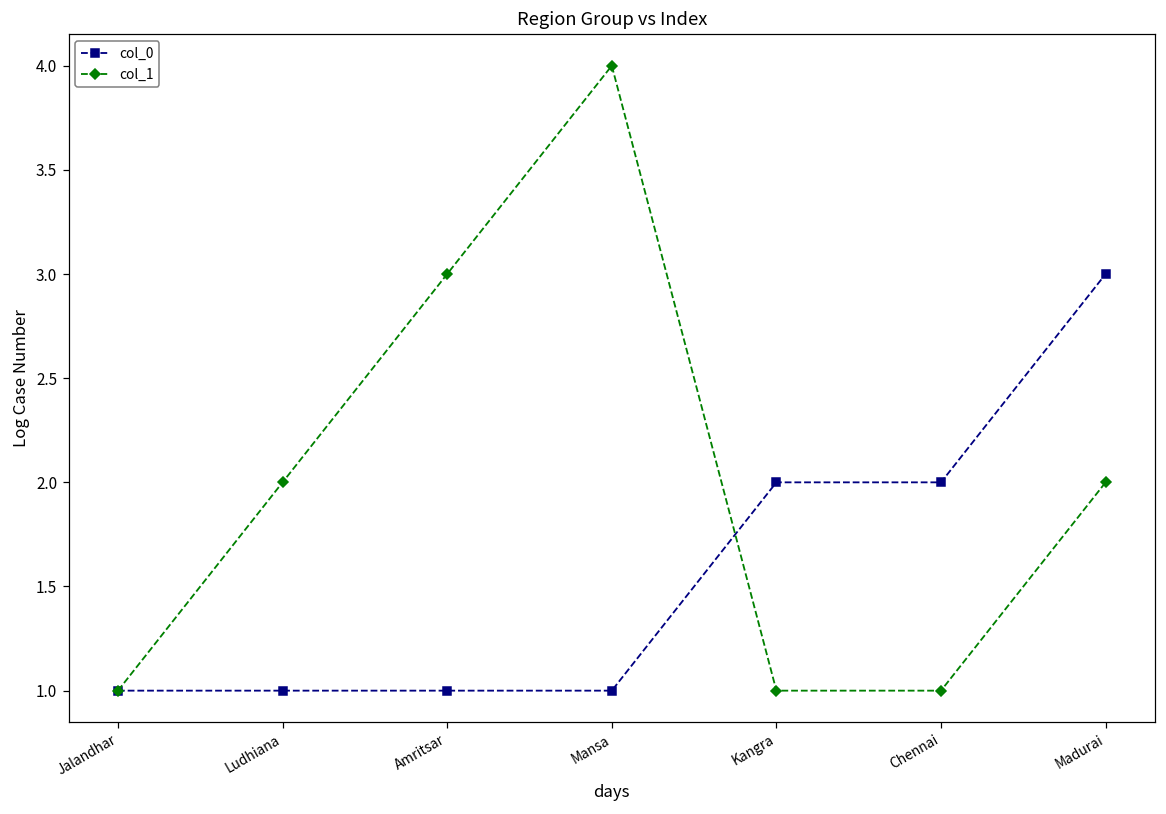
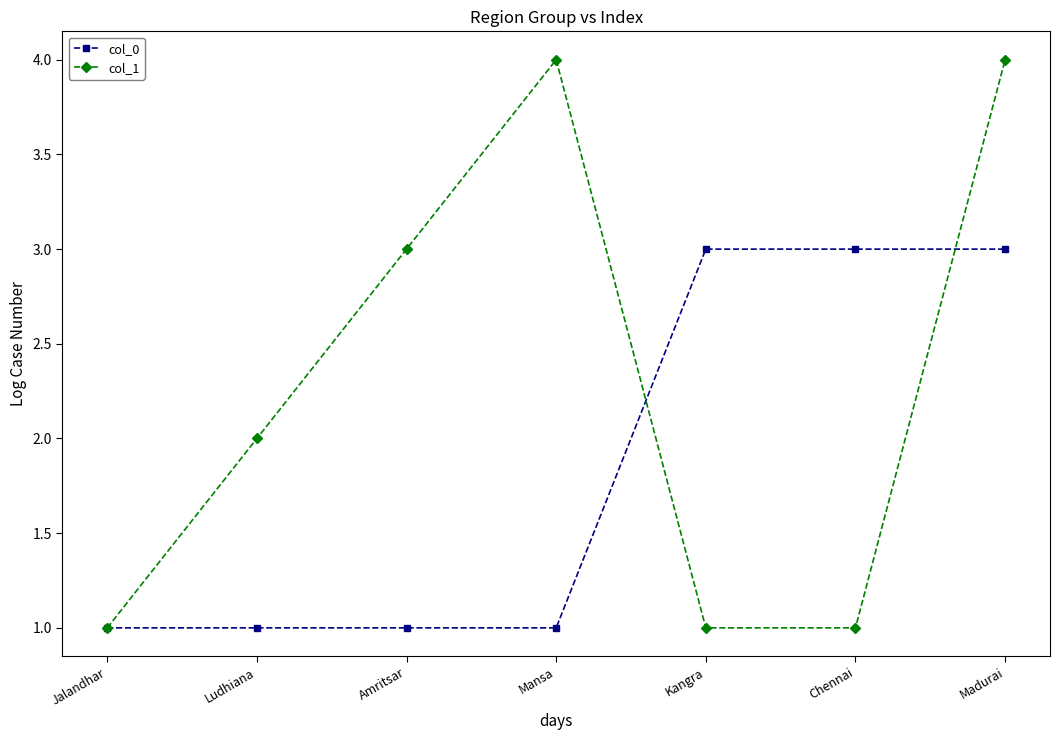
col_0, Kangra: 2 -> 3
col_0, Chennai: 2 -> 3
col_1, Madurai: 2 -> 4
